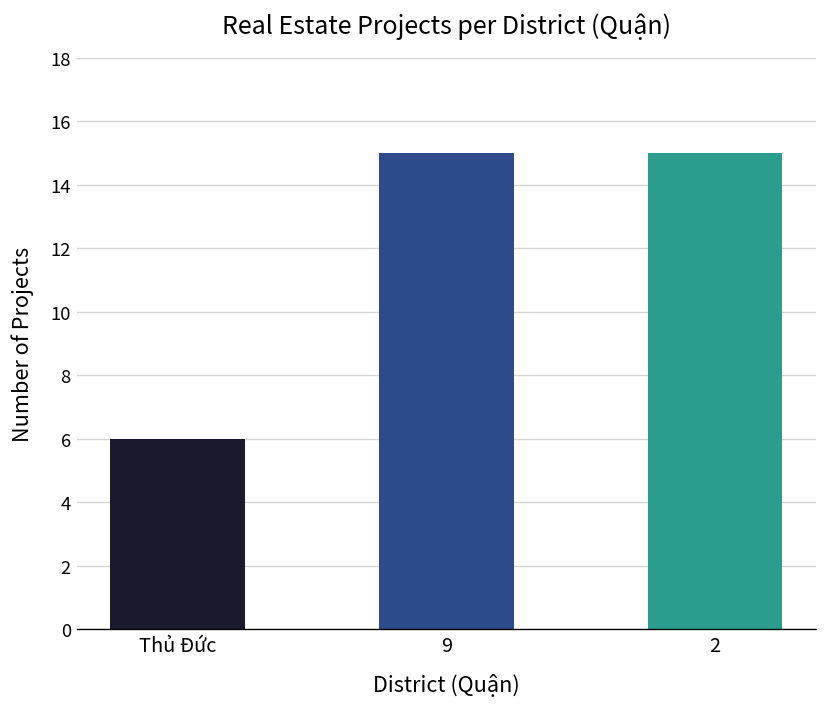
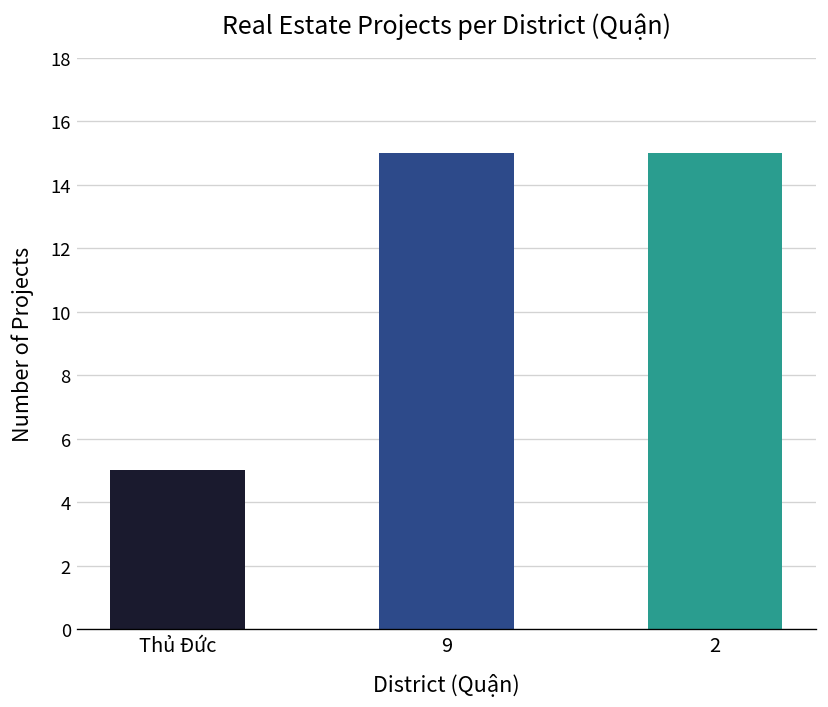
Thủ Đức: 6 -> 5
